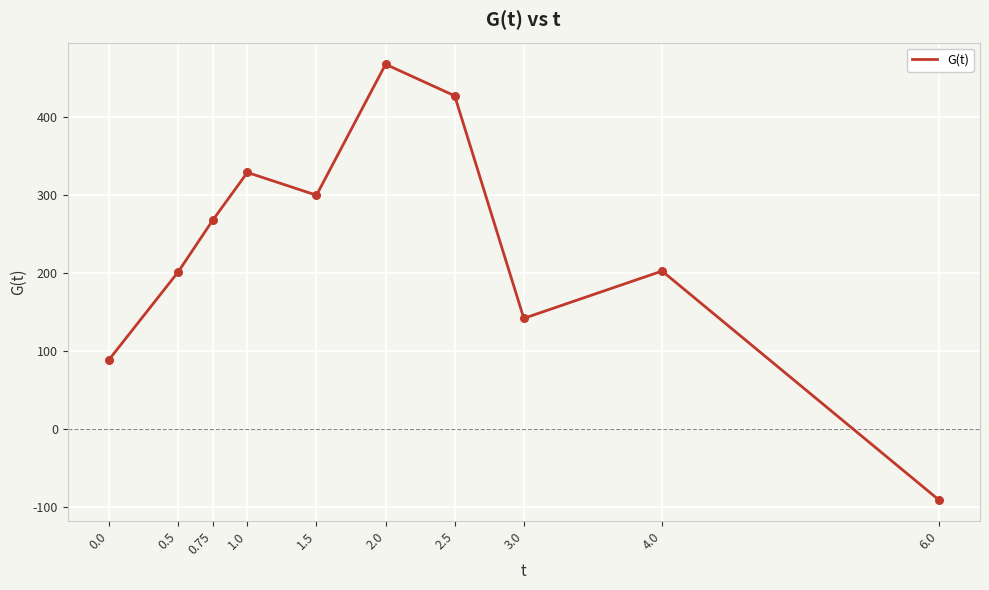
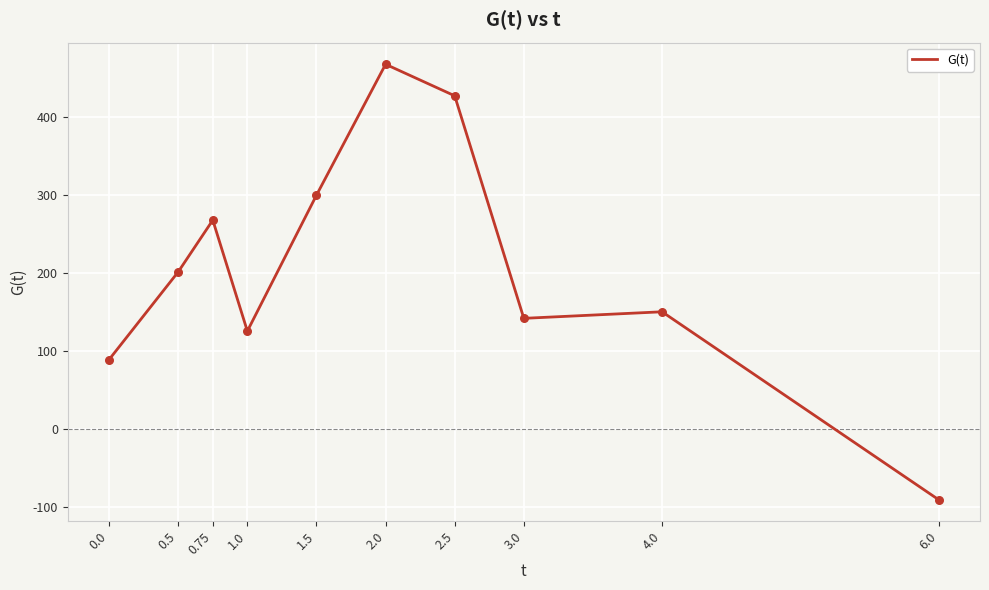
1.0: 330 -> 130
4.0: 200 -> 150
